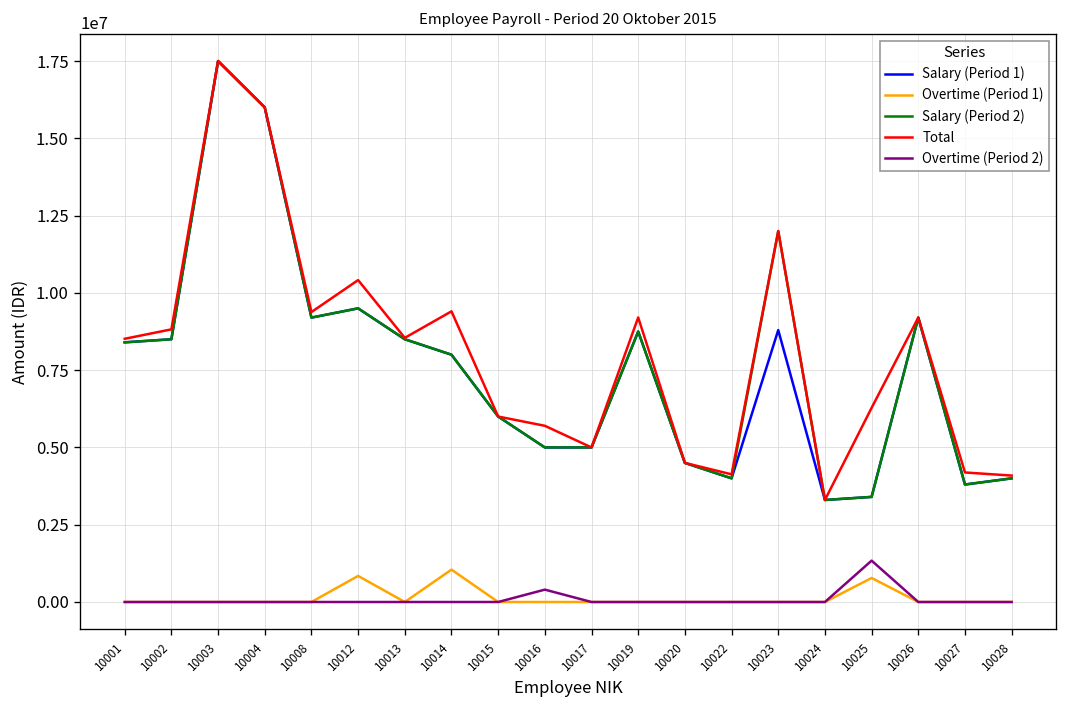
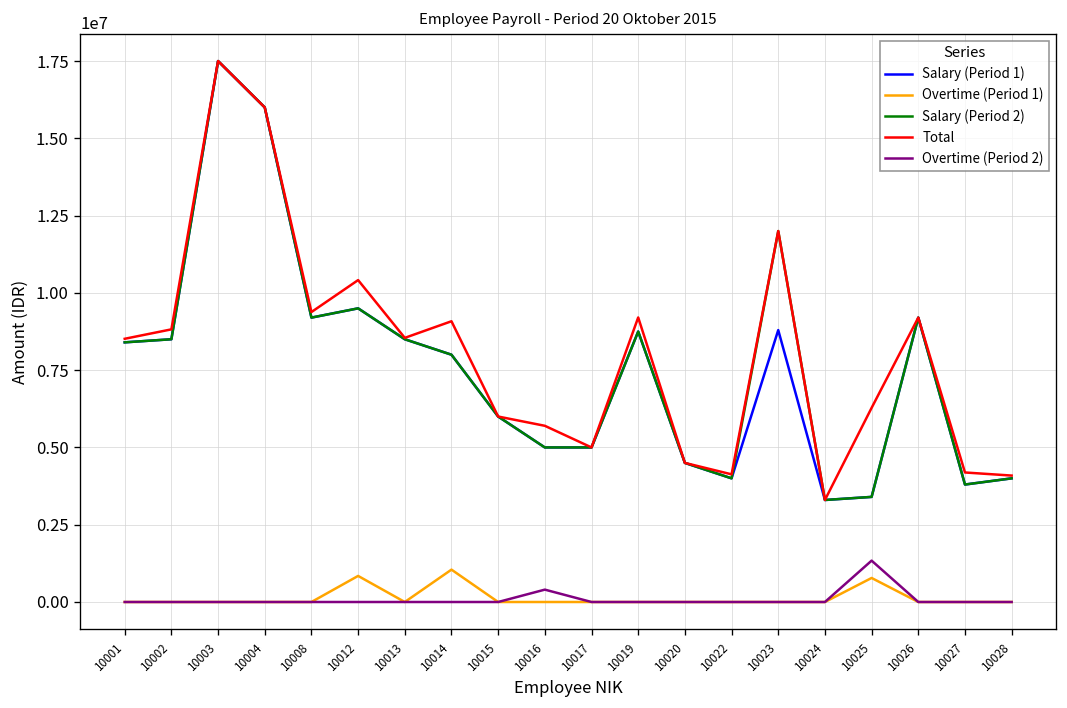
Total, 10014: 9400000 -> 9100000
